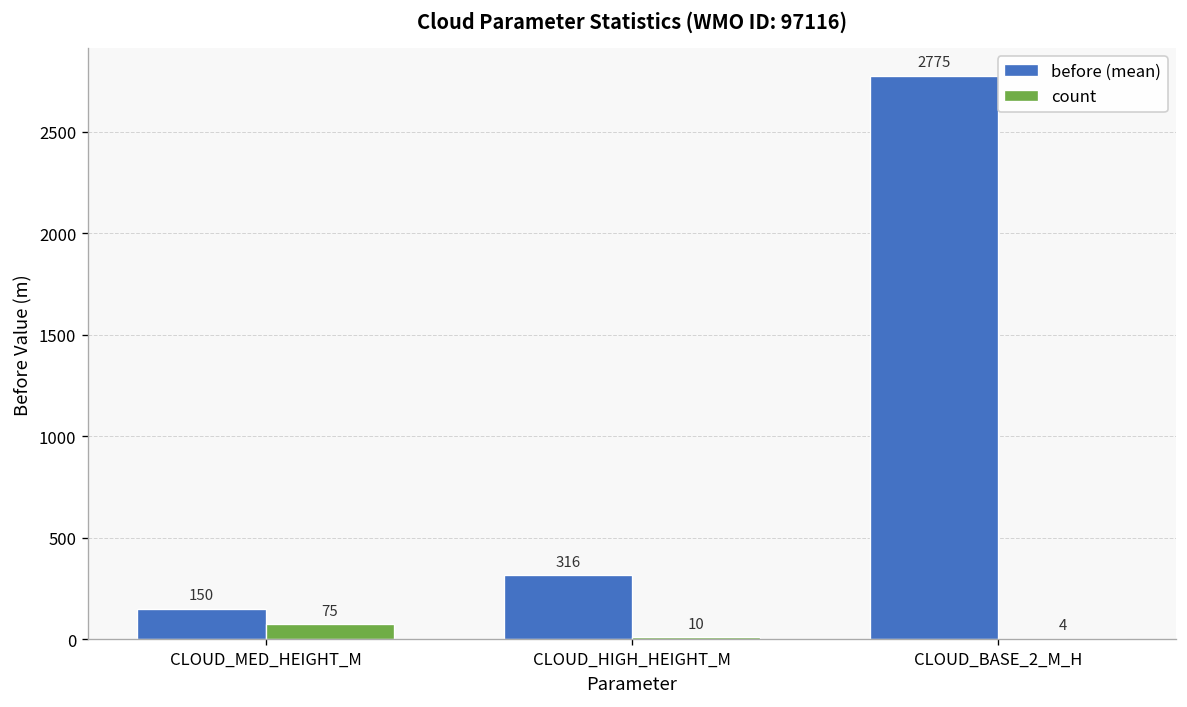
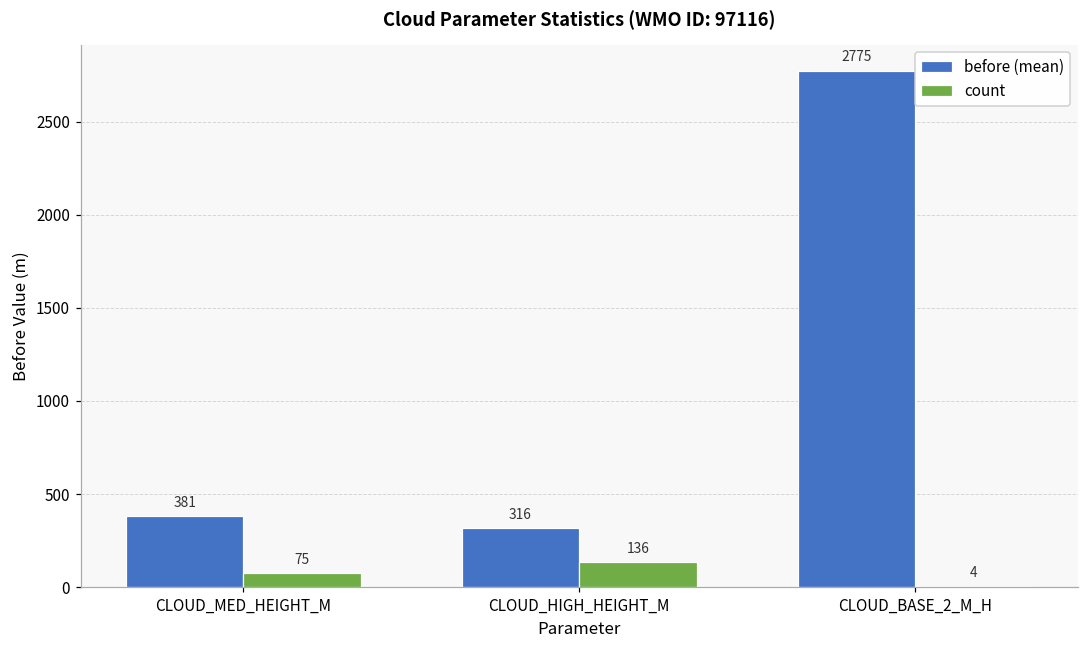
before (mean), CLOUD_MED_HEIGHT_M: 150 -> 381
count, CLOUD_HIGH_HEIGHT_M: 10 -> 136
